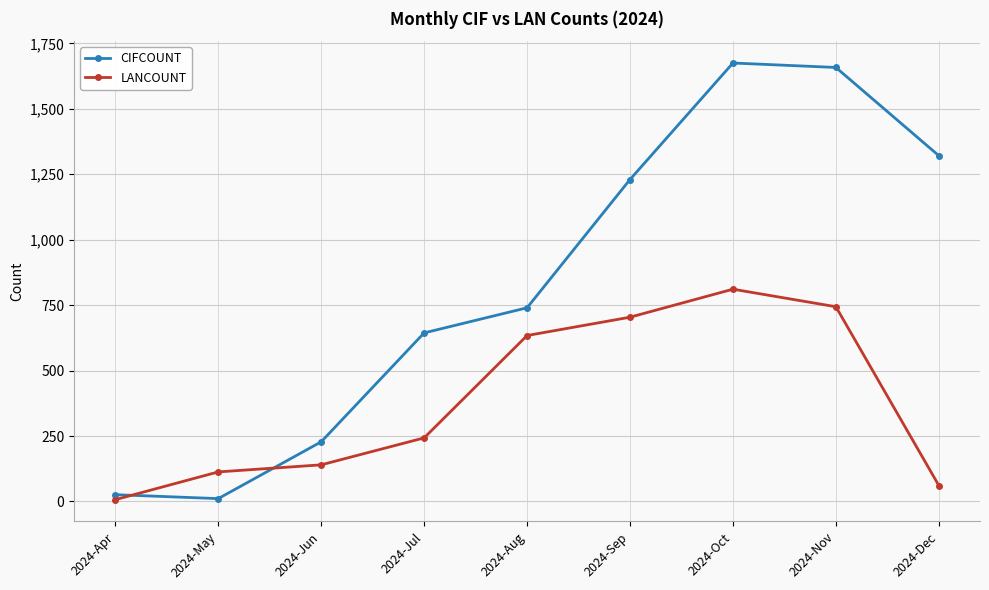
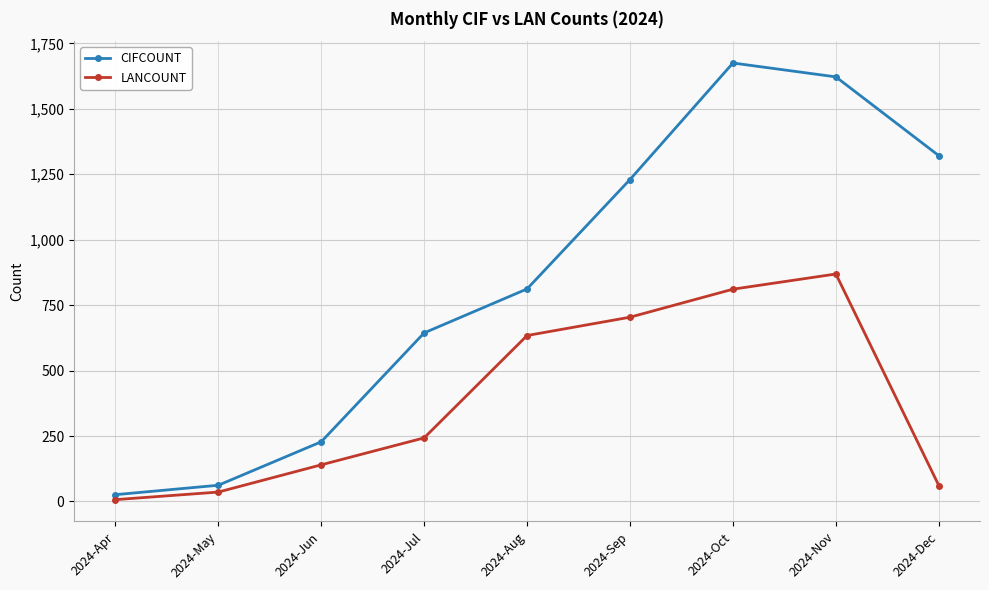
CIFCOUNT, 2024-May: 10 -> 60
LANCOUNT, 2024-May: 110 -> 40
CIFCOUNT, 2024-Aug: 740 -> 810
CIFCOUNT, 2024-Nov: 1,660 -> 1,620
LANCOUNT, 2024-Nov: 740 -> 870
